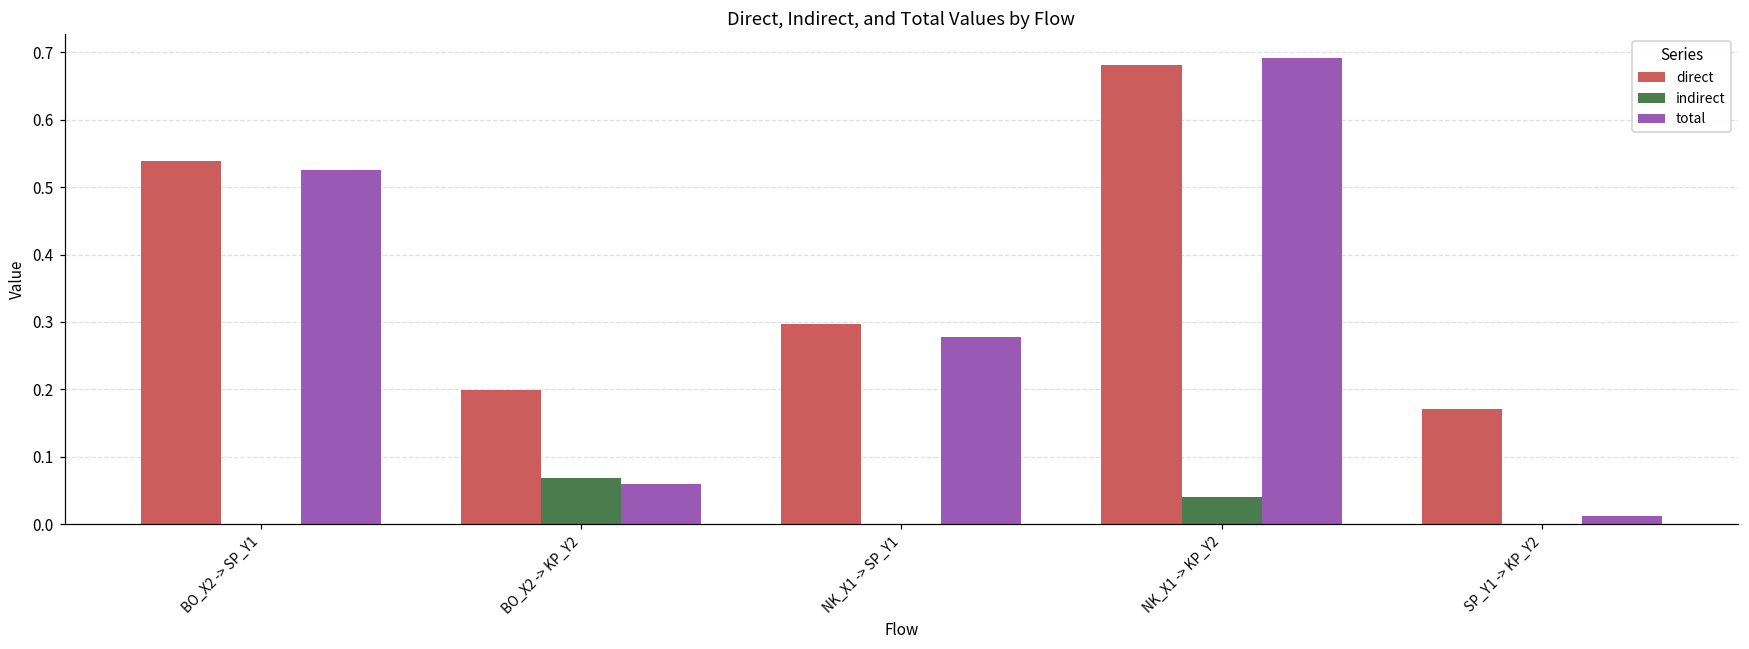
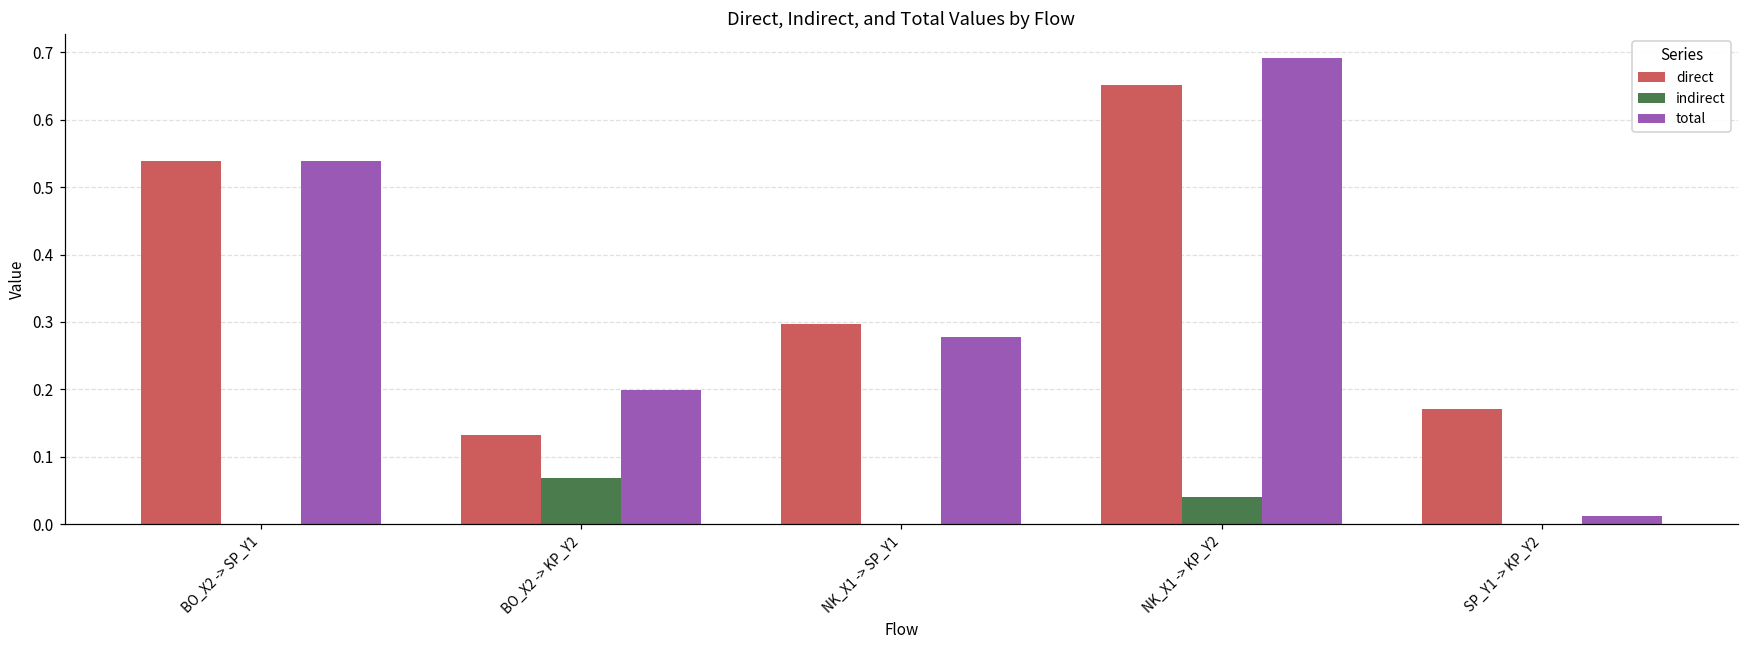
total, BO_X2 -> SP_Y1: 0.52 -> 0.54
direct, BO_X2 -> KP_Y2: 0.20 -> 0.13
total, BO_X2 -> KP_Y2: 0.06 -> 0.20
direct, NK_X1 -> KP_Y2: 0.68 -> 0.65
